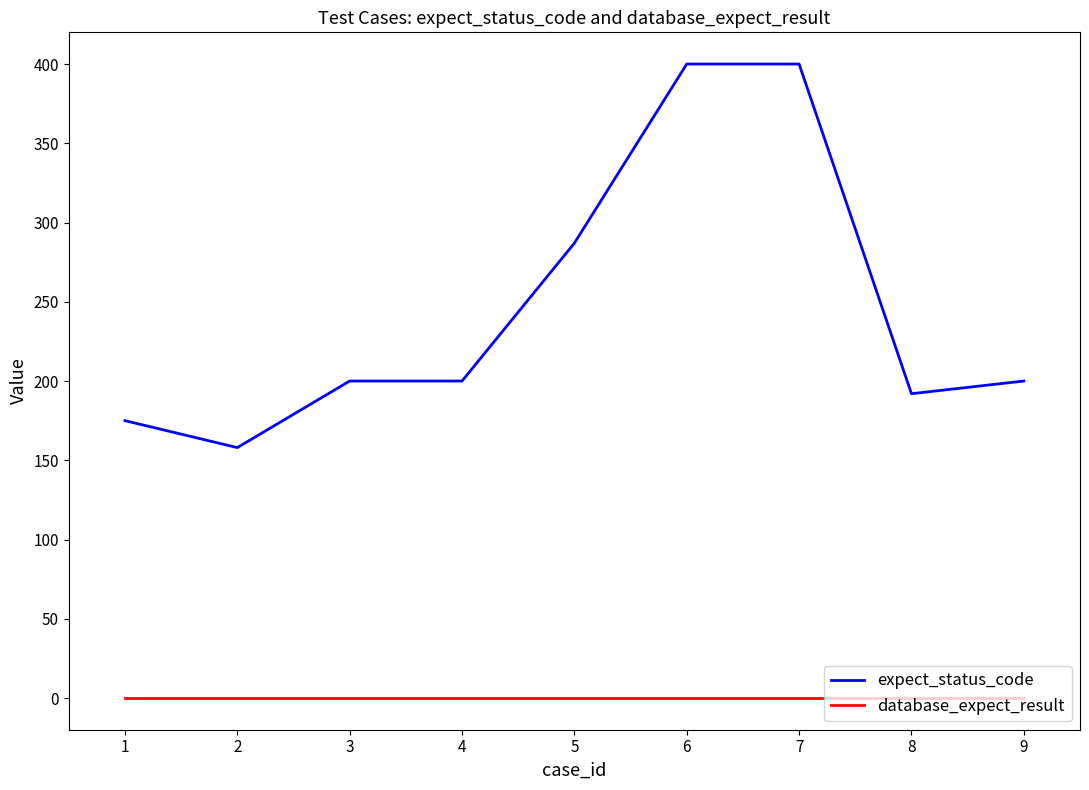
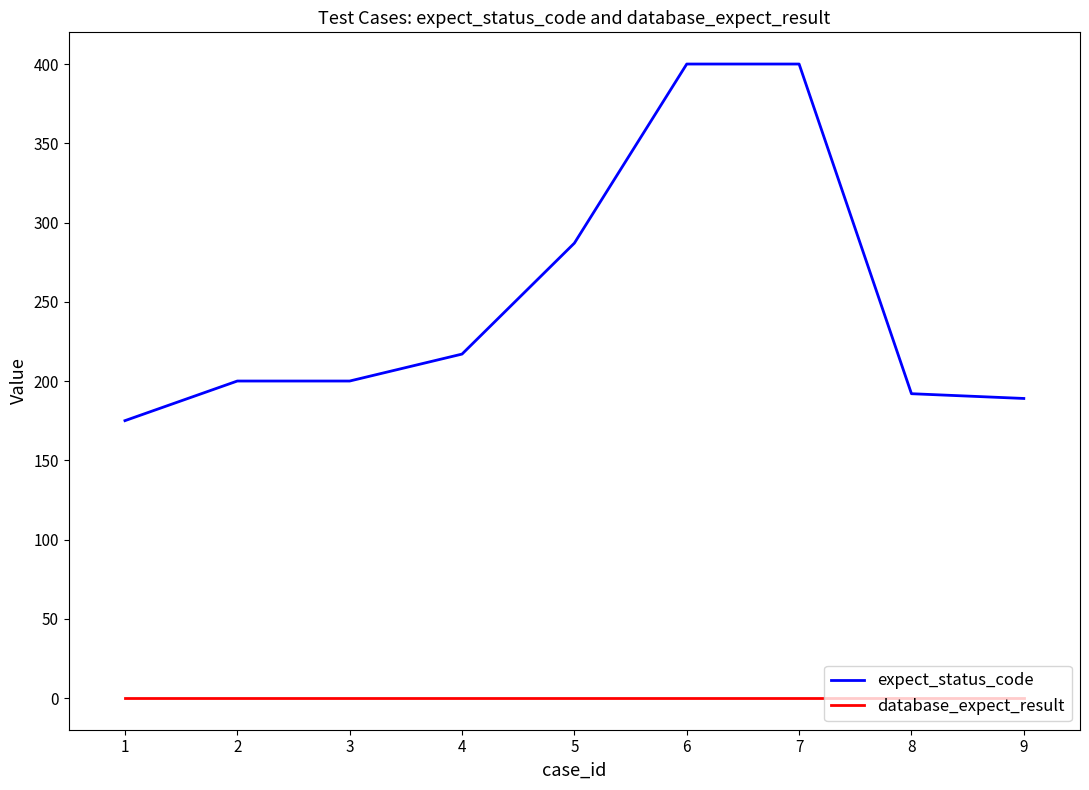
expect_status_code, 2: 158 -> 200
expect_status_code, 4: 200 -> 217
expect_status_code, 9: 200 -> 189
